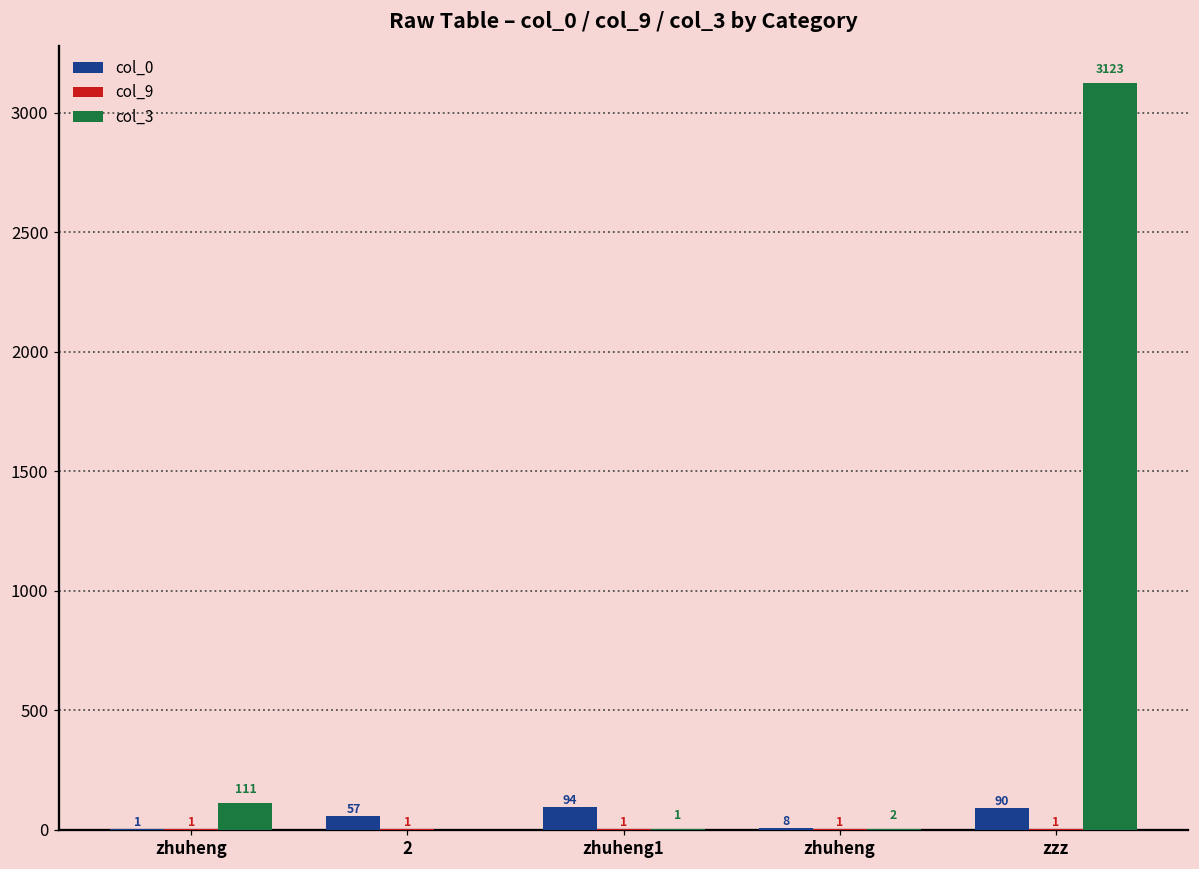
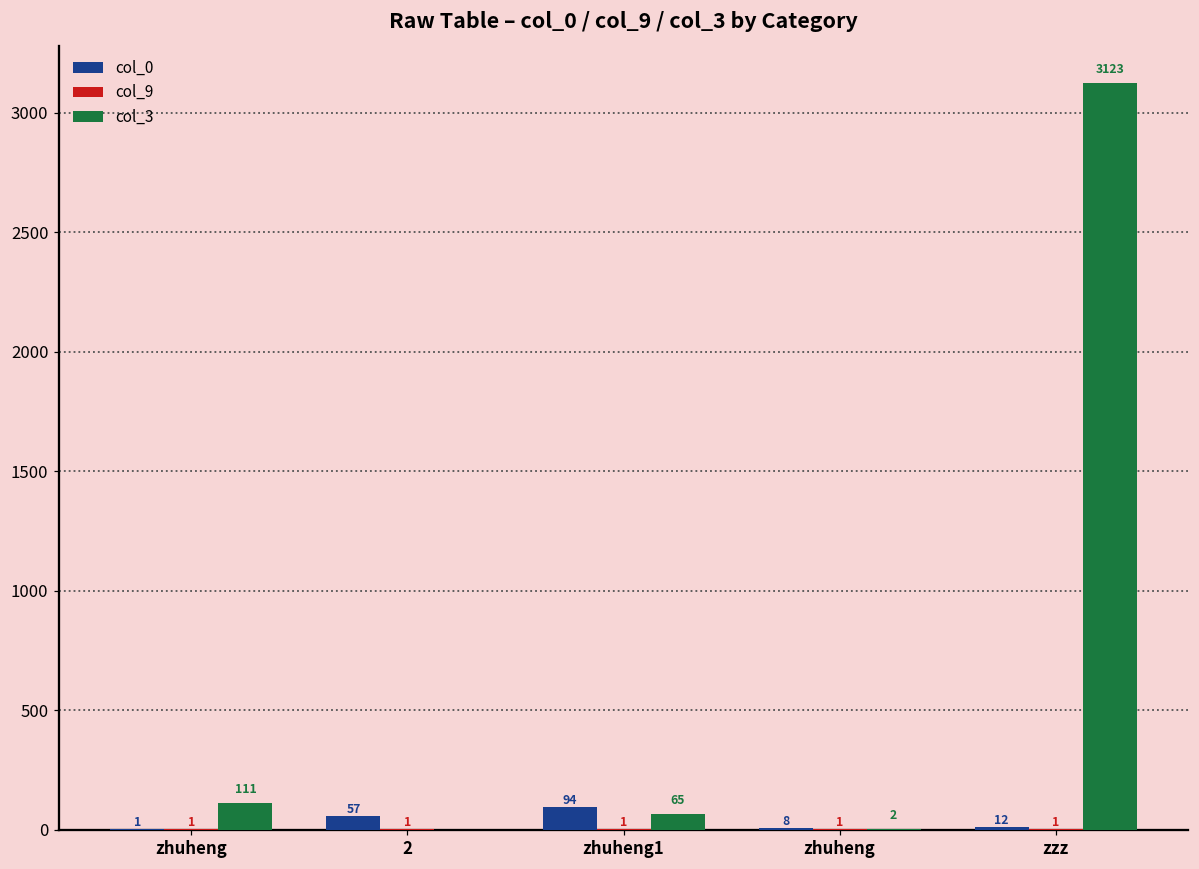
col_3, zhuheng1: 1 -> 65
col_0, zzz: 90 -> 12
